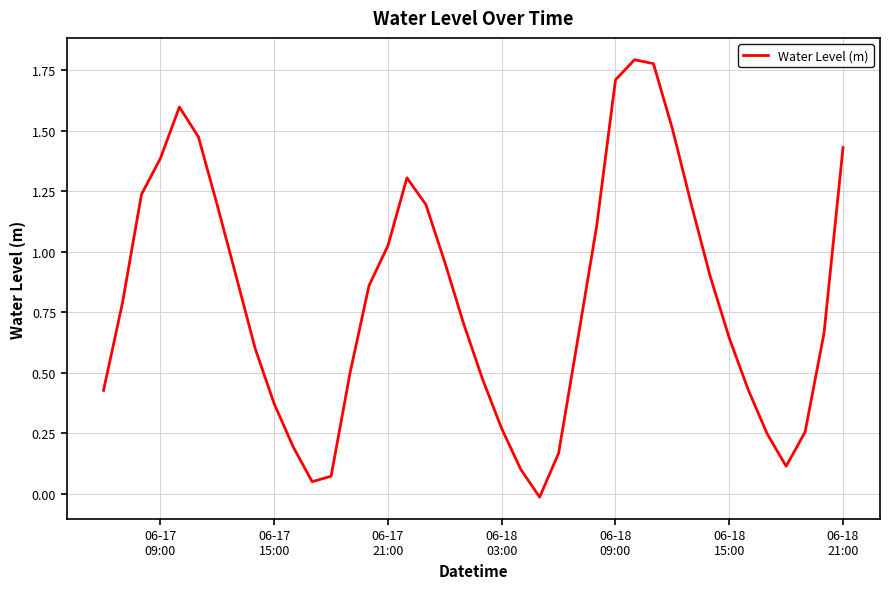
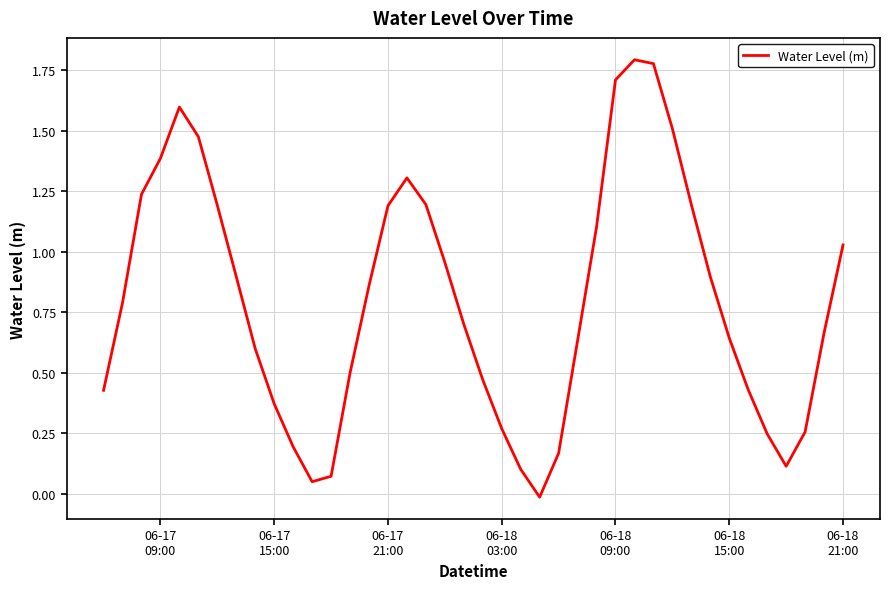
06-17 21:00: 1.02 -> 1.19
06-18 21:00: 1.43 -> 1.03
